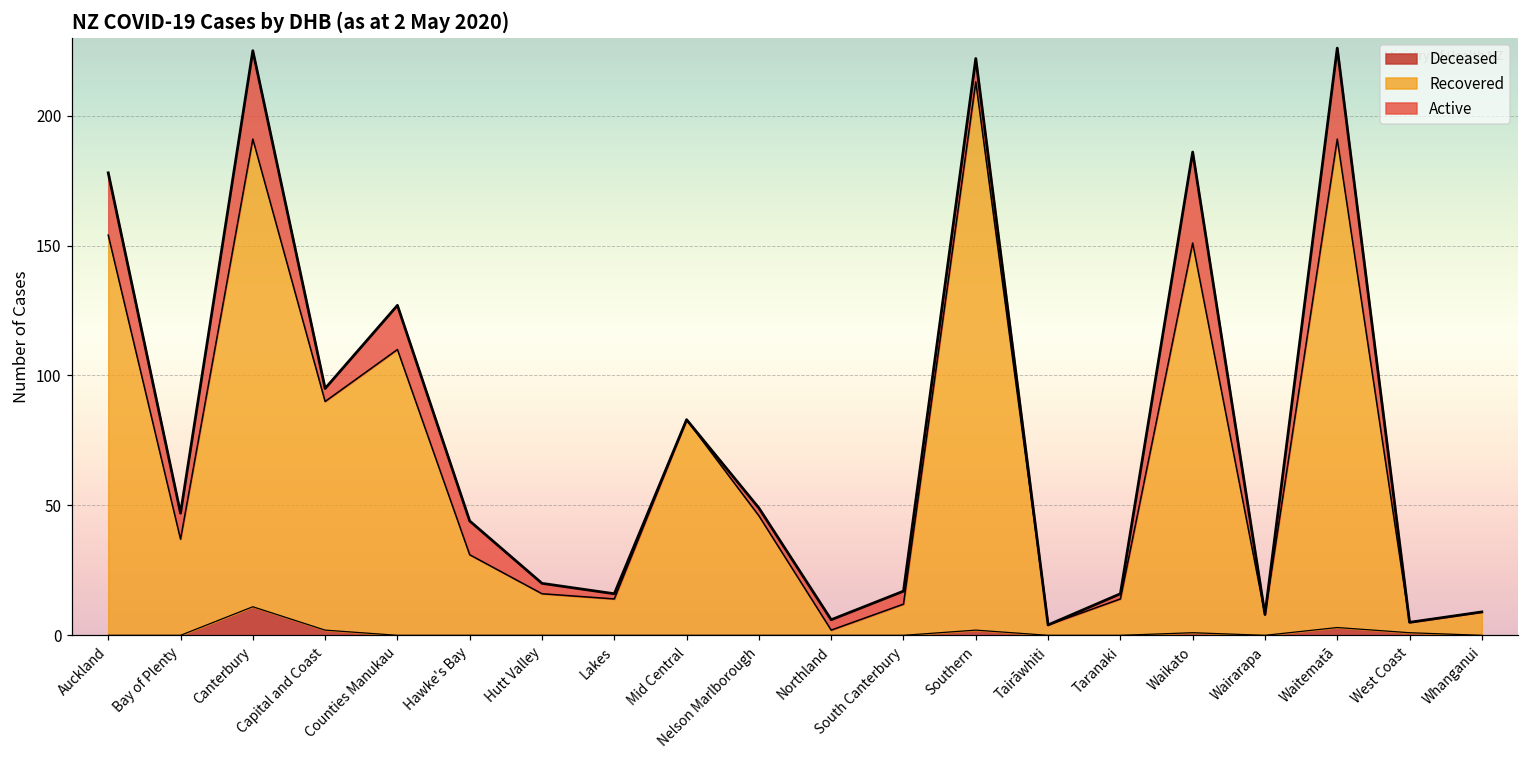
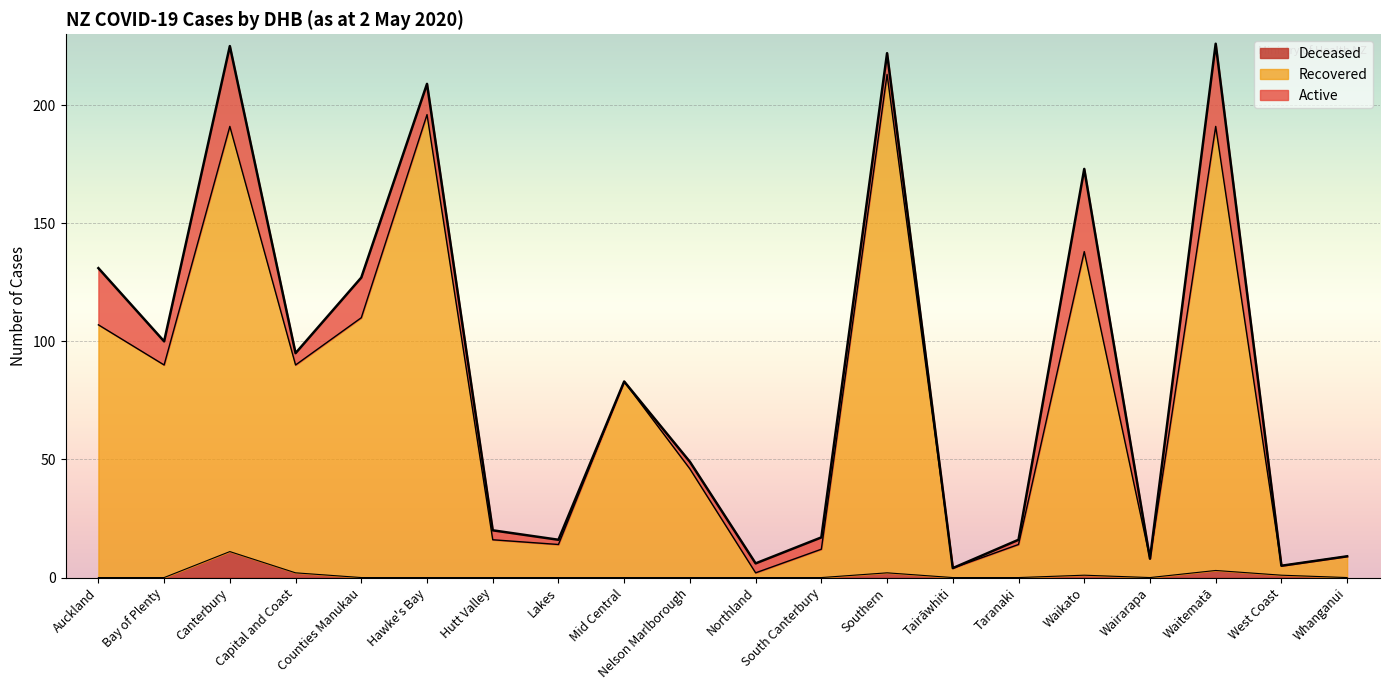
Recovered, Auckland: 154 -> 107
Recovered, Bay of Plenty: 37 -> 90
Recovered, Hawke's Bay: 31 -> 196
Recovered, Waikato: 150 -> 137
